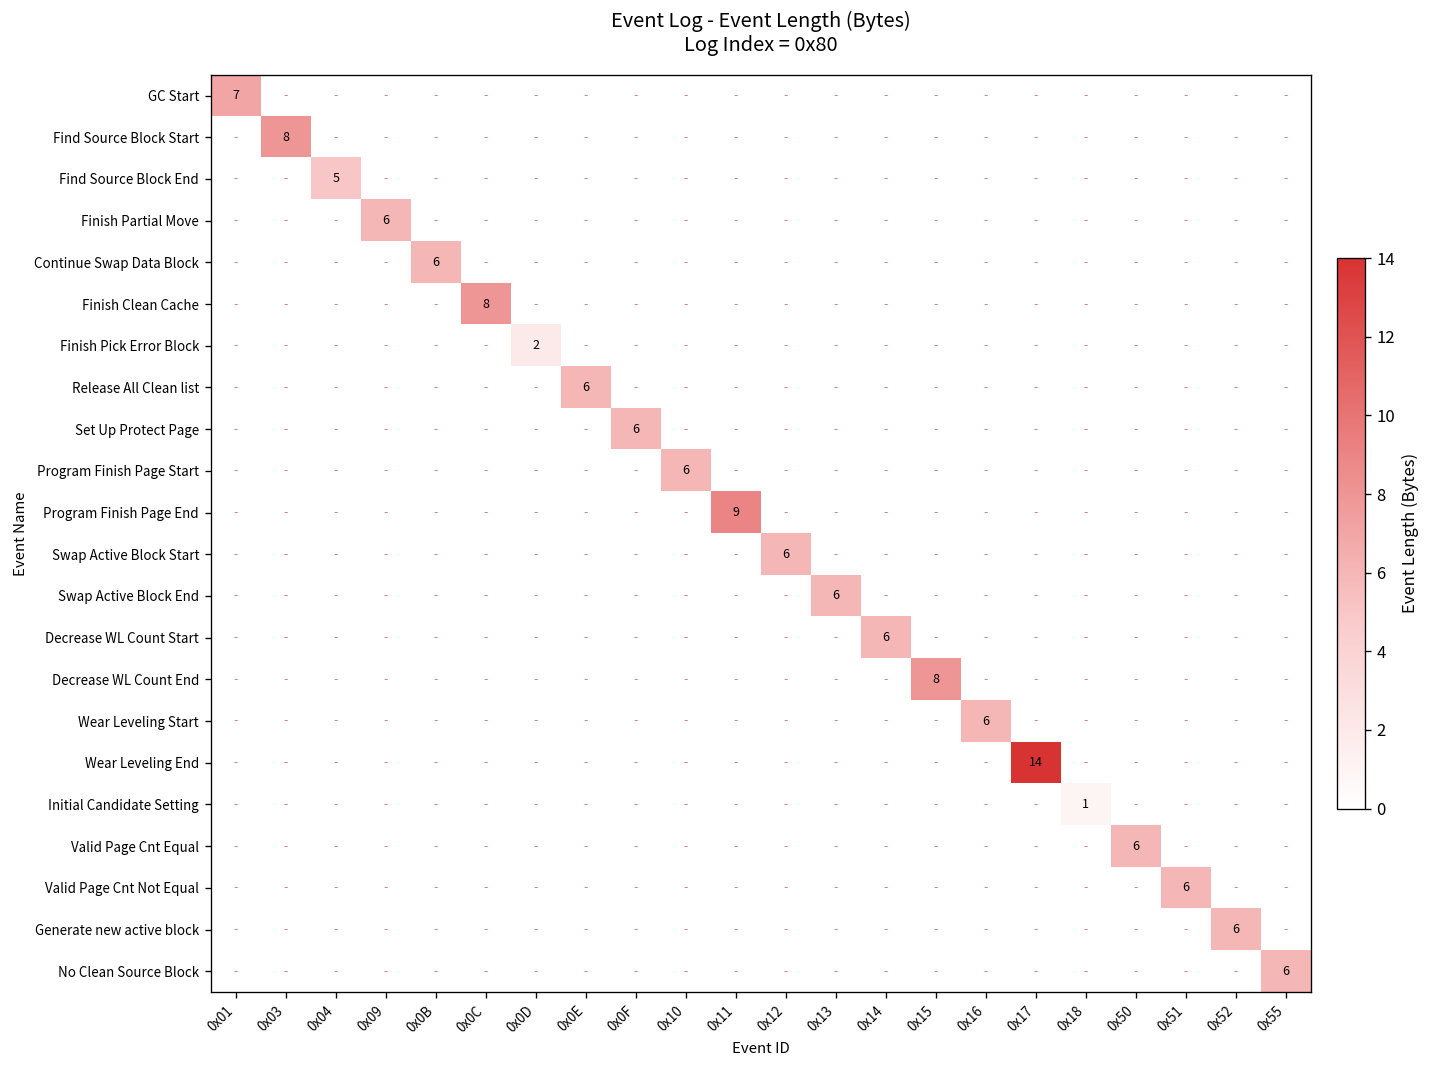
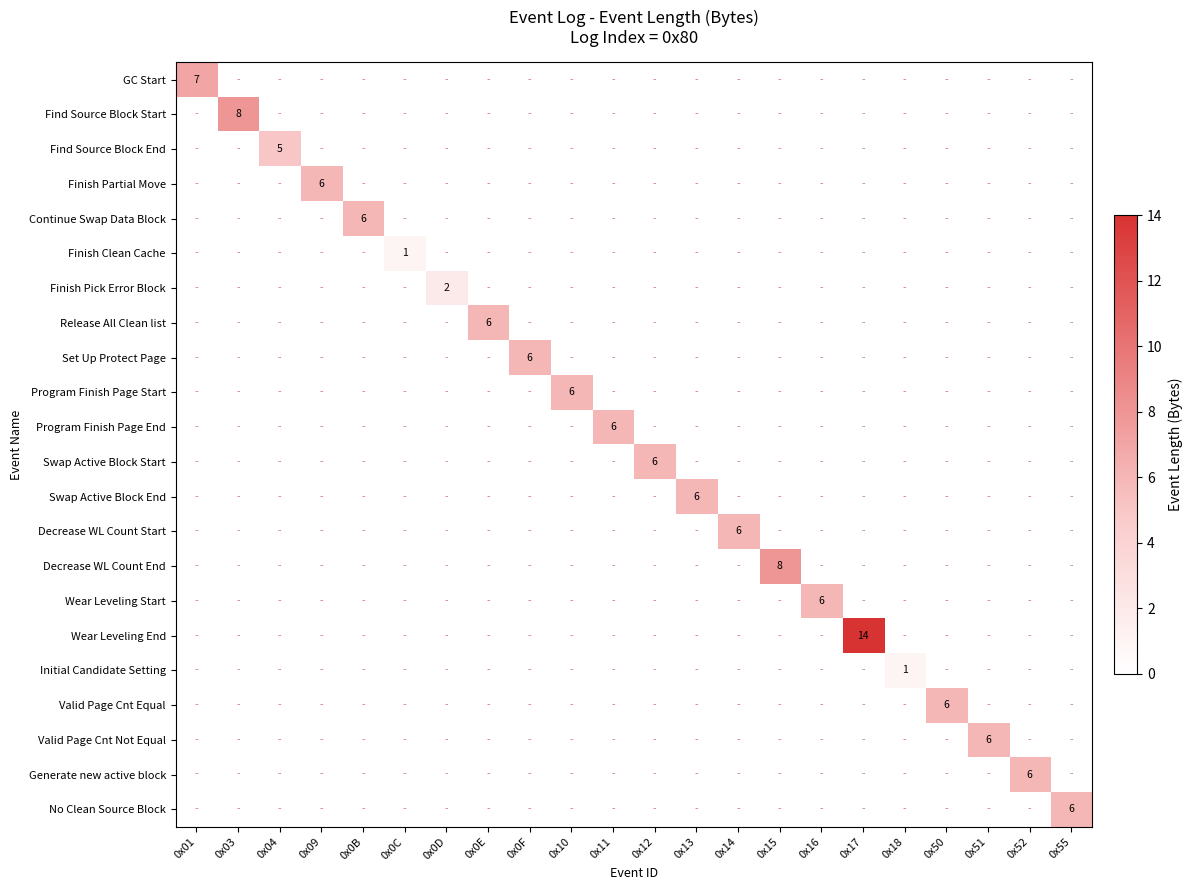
Finish Clean Cache, 0x0C: 8 -> 1
Program Finish Page End, 0x11: 9 -> 6
